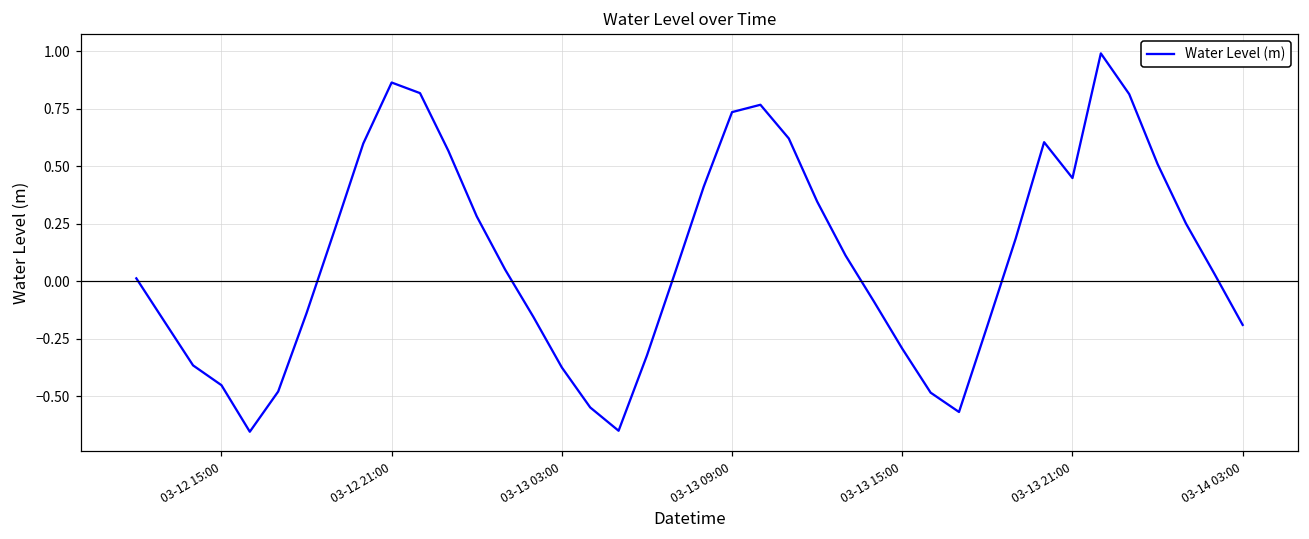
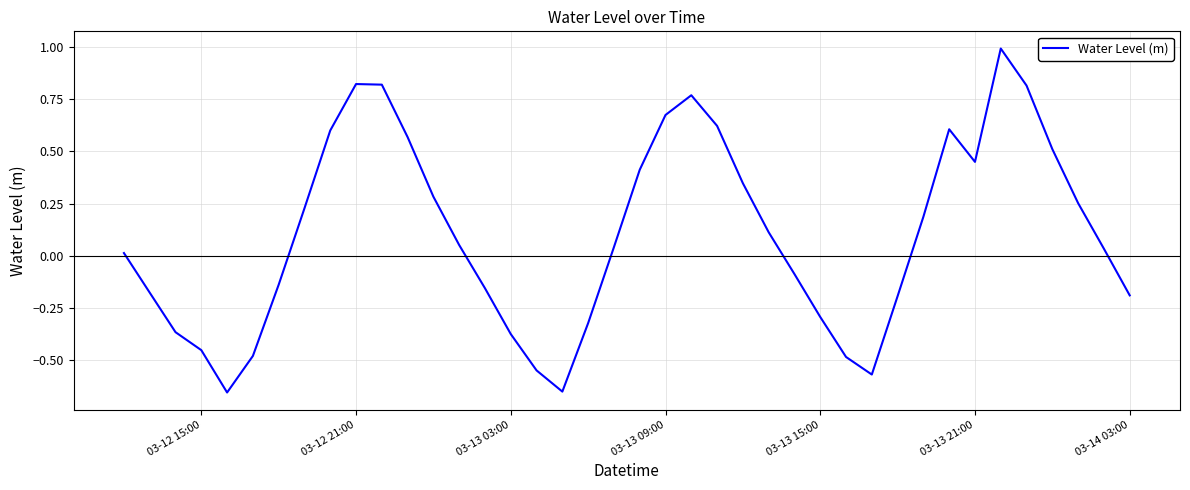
03-12 21:00: 0.87 -> 0.82
03-13 09:00: 0.74 -> 0.67
